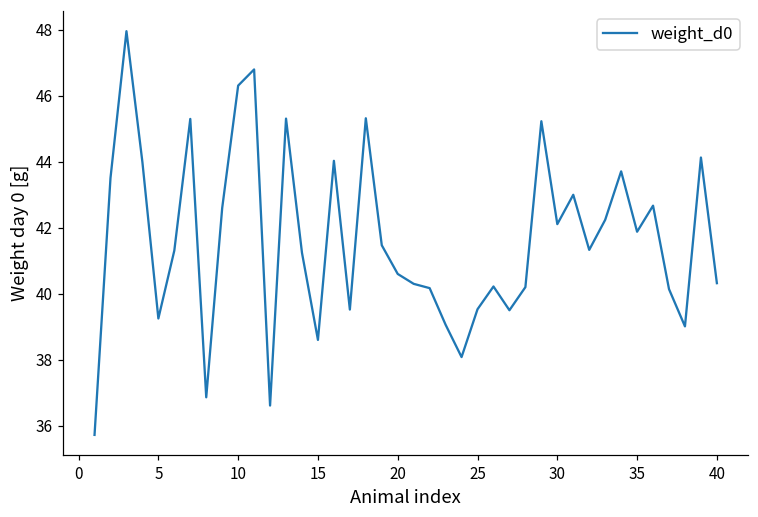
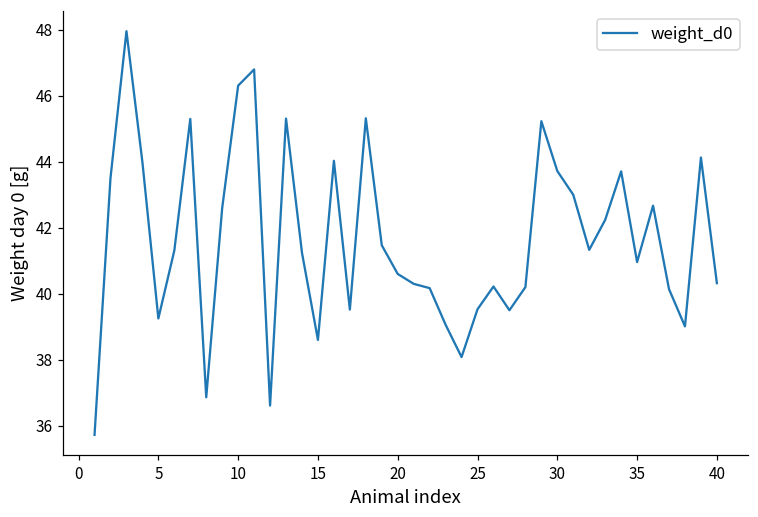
30: 42.1 -> 43.7
35: 41.9 -> 41.0
